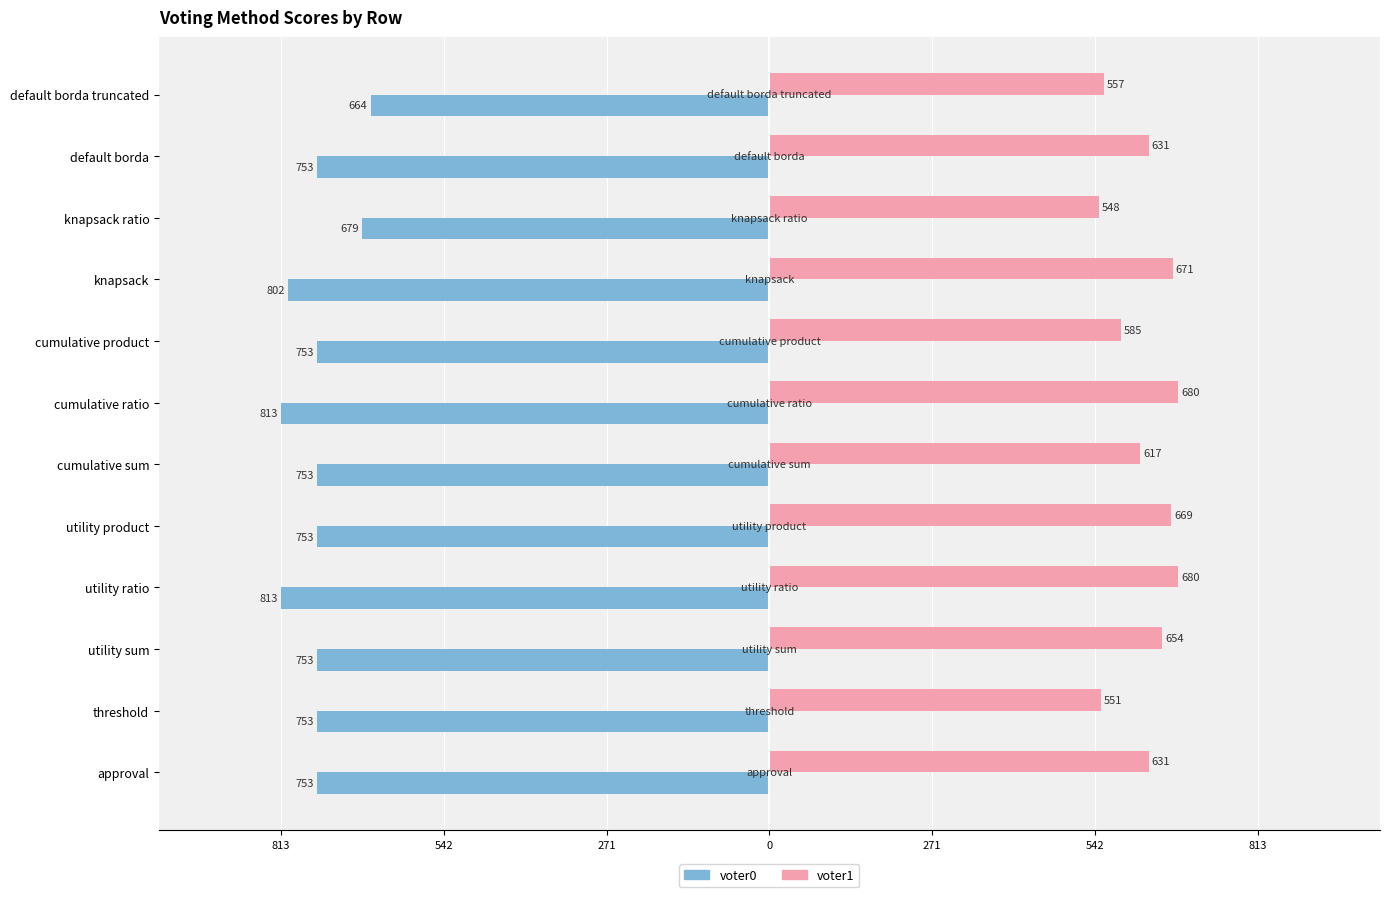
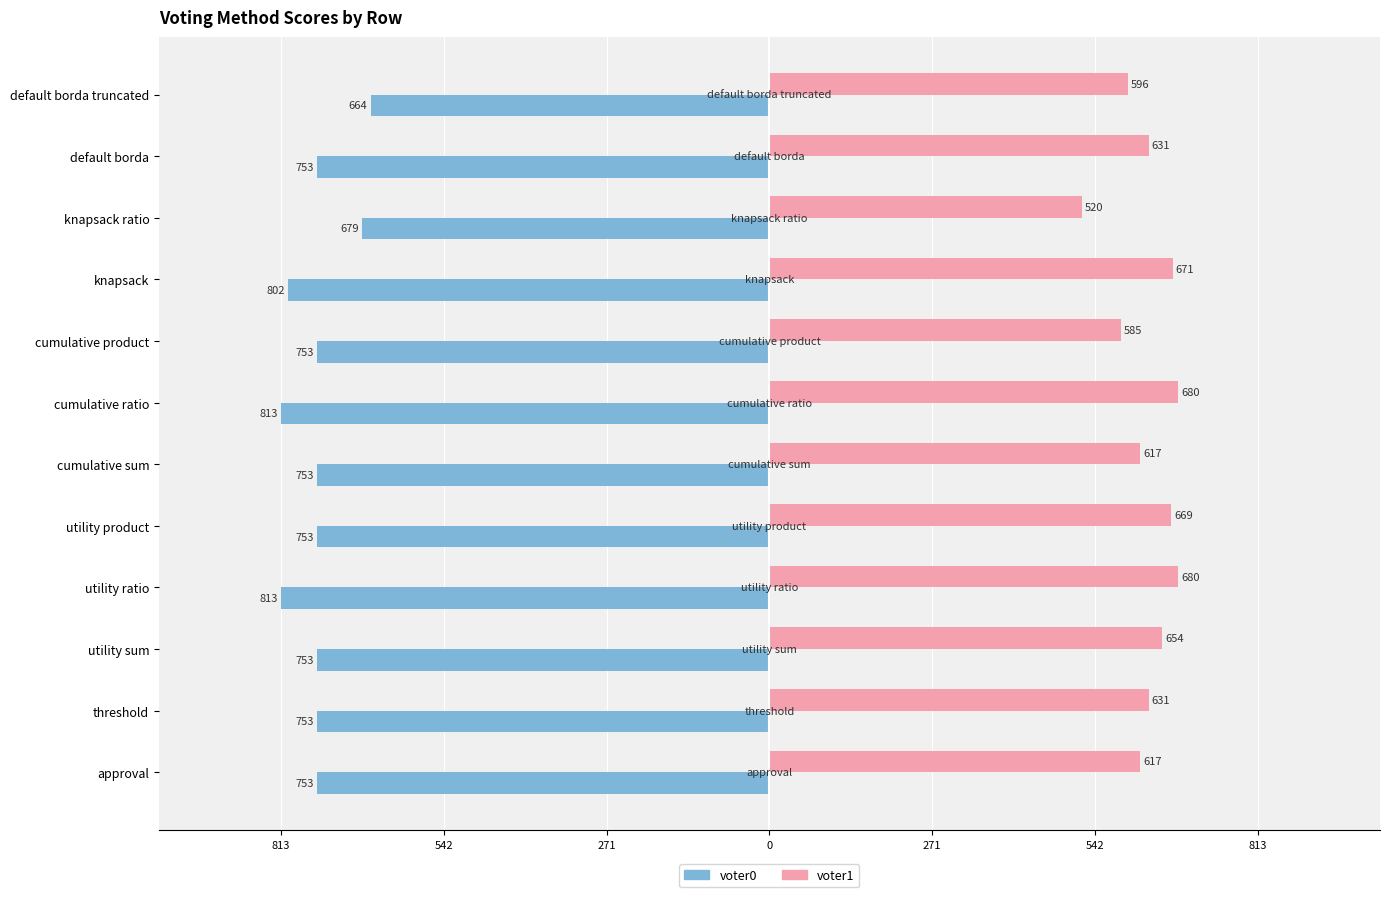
voter1, default borda truncated: 557 -> 596
voter1, knapsack ratio: 548 -> 520
voter1, threshold: 551 -> 631
voter1, approval: 631 -> 617
